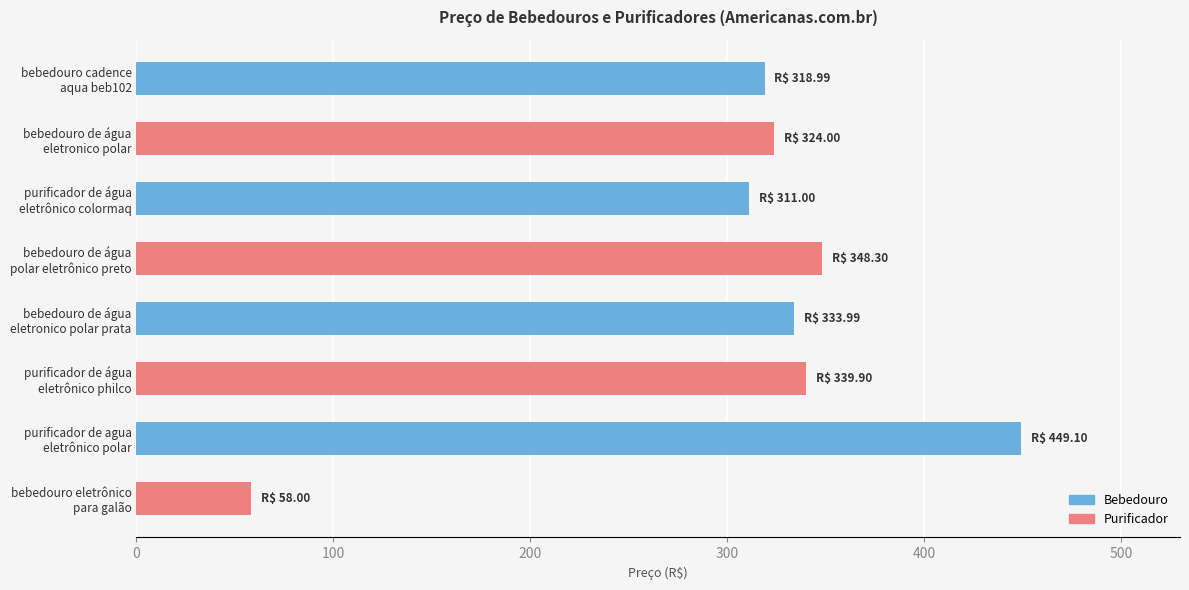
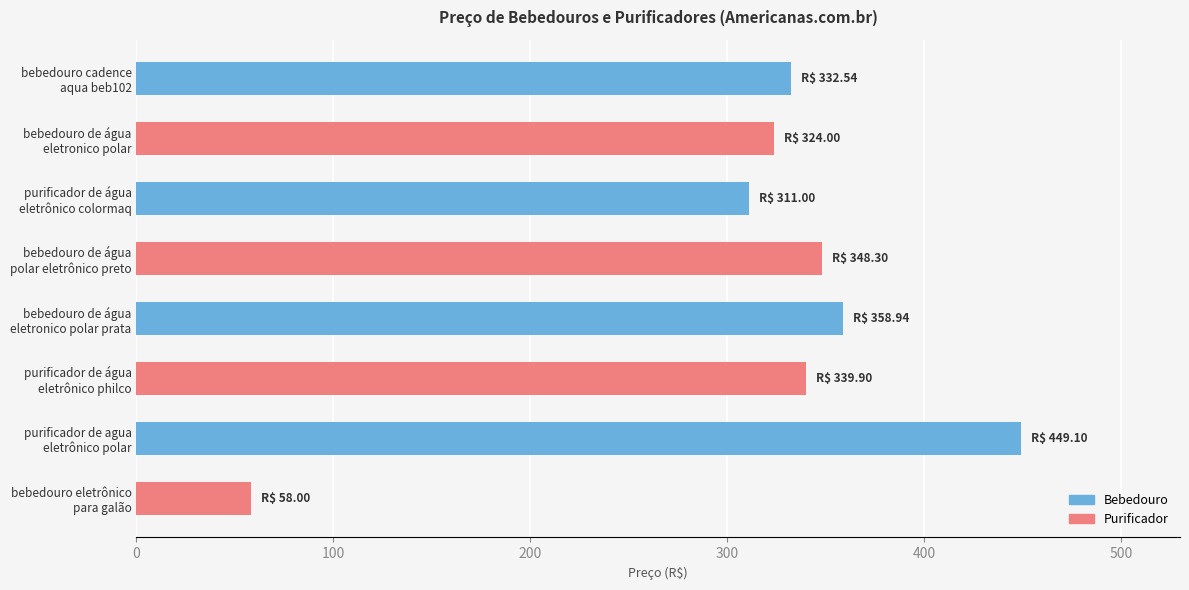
bebedouro cadence aqua beb102: 318.99 -> 332.54
bebedouro de água eletronico polar prata: 333.99 -> 358.94
